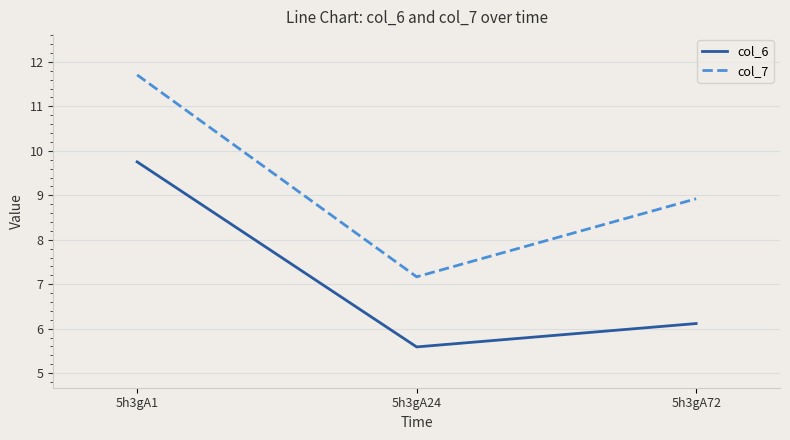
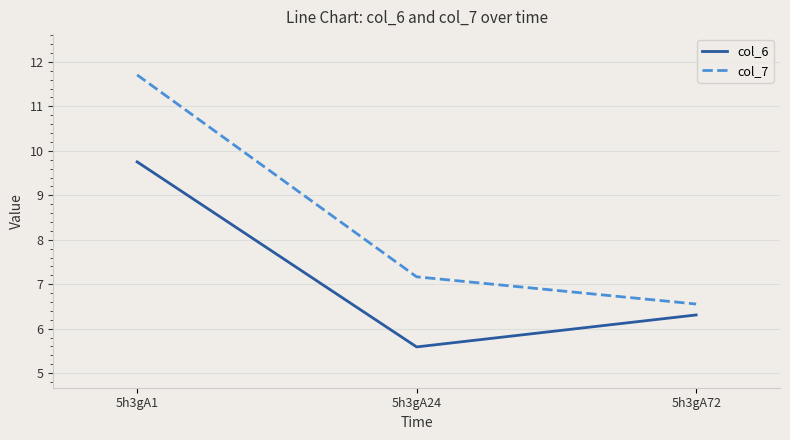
col_6, 5h3gA72: 6.1 -> 6.3
col_7, 5h3gA72: 8.9 -> 6.6
